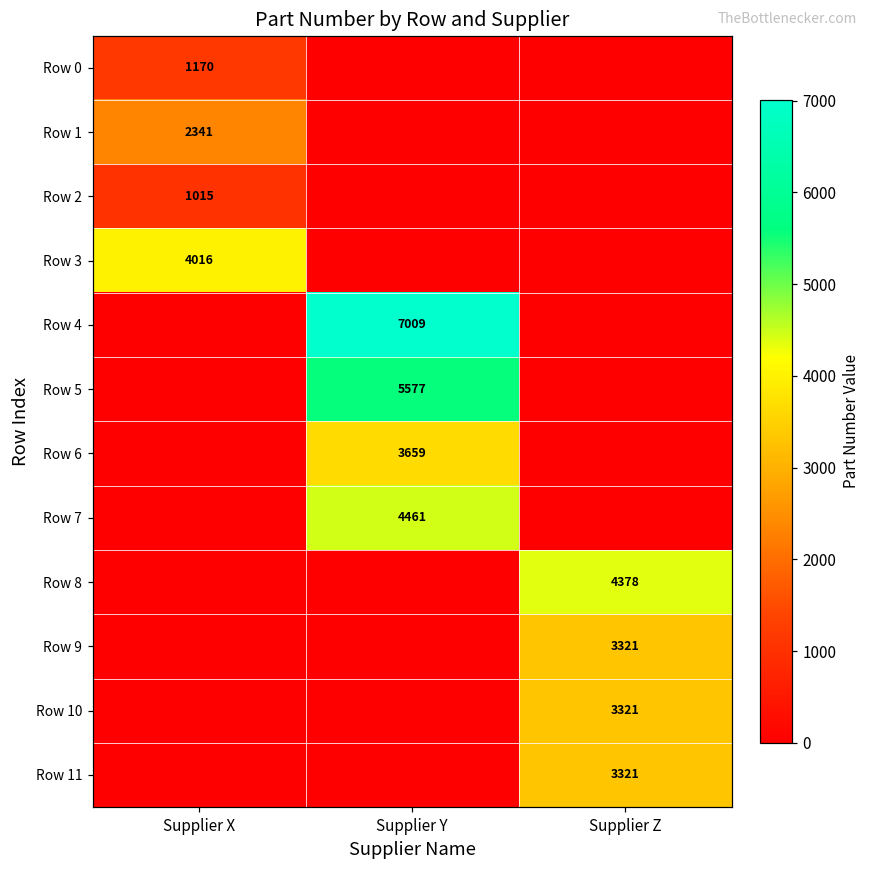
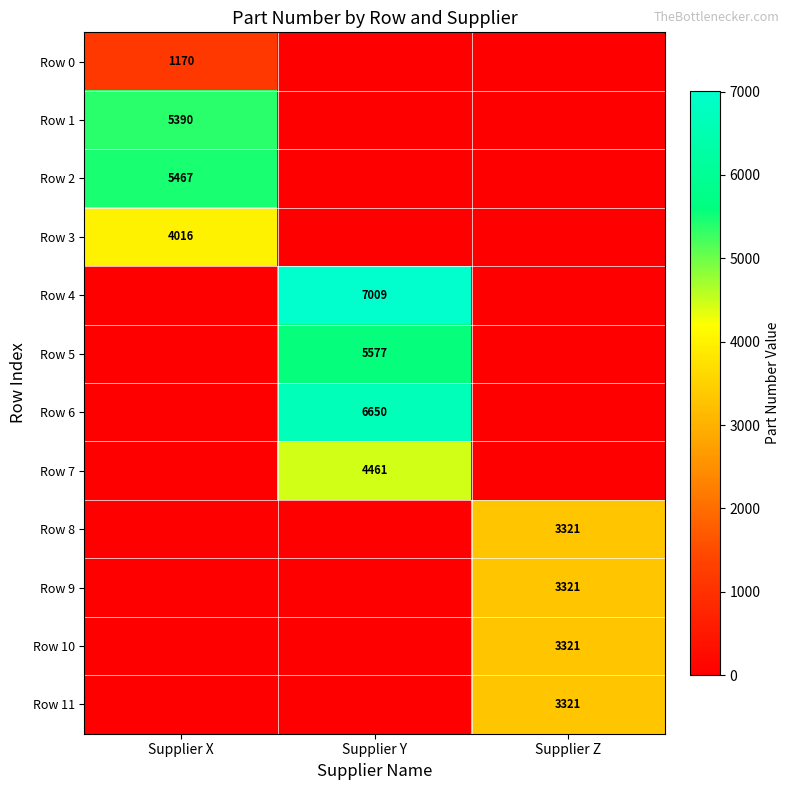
Row 1, Supplier X: 2341 -> 5390
Row 2, Supplier X: 1015 -> 5467
Row 6, Supplier Y: 3659 -> 6650
Row 8, Supplier Z: 4378 -> 3321
